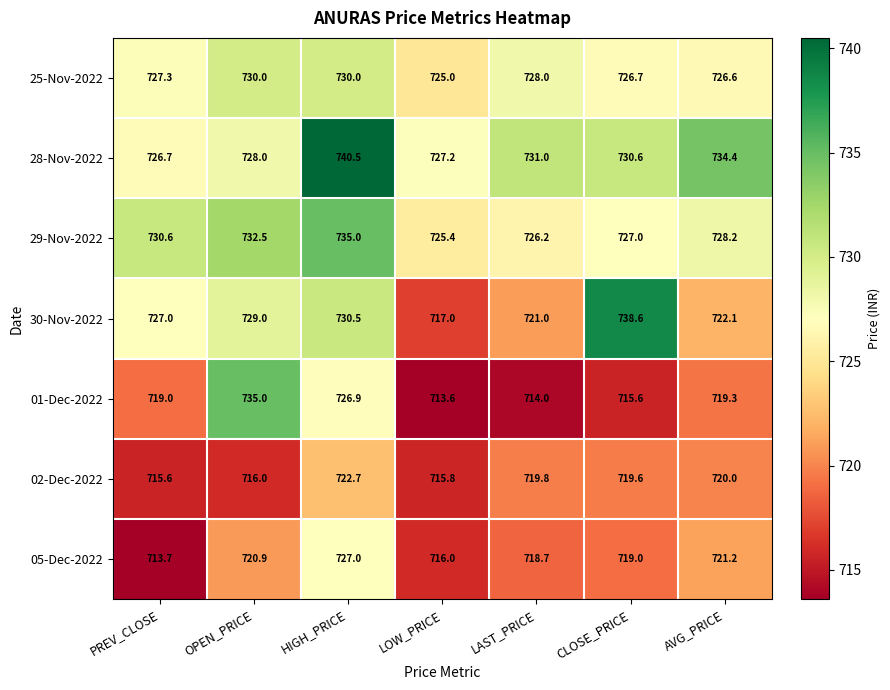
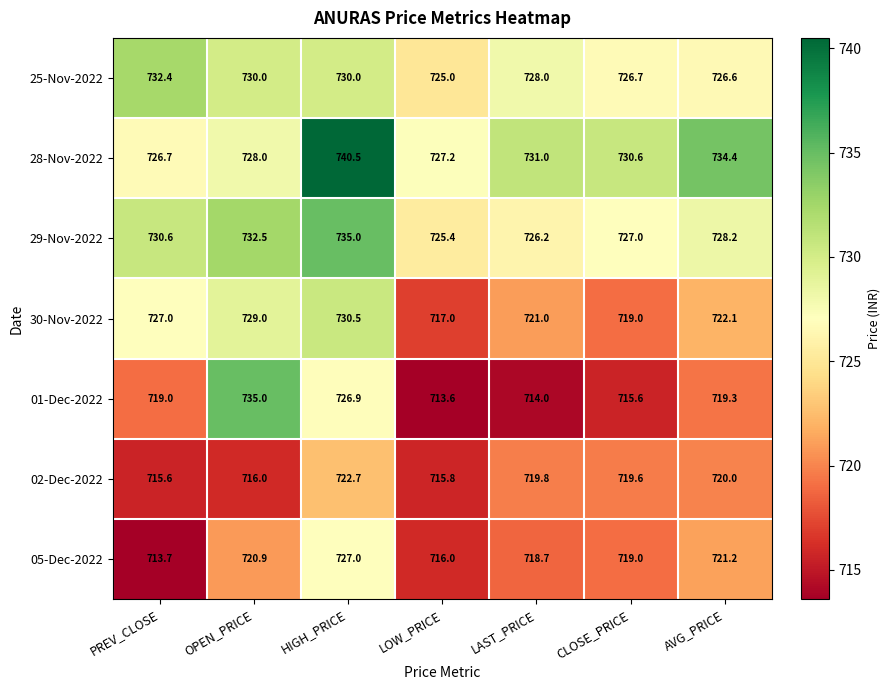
25-Nov-2022, PREV_CLOSE: 727.3 -> 732.4
30-Nov-2022, CLOSE_PRICE: 738.6 -> 719.0
